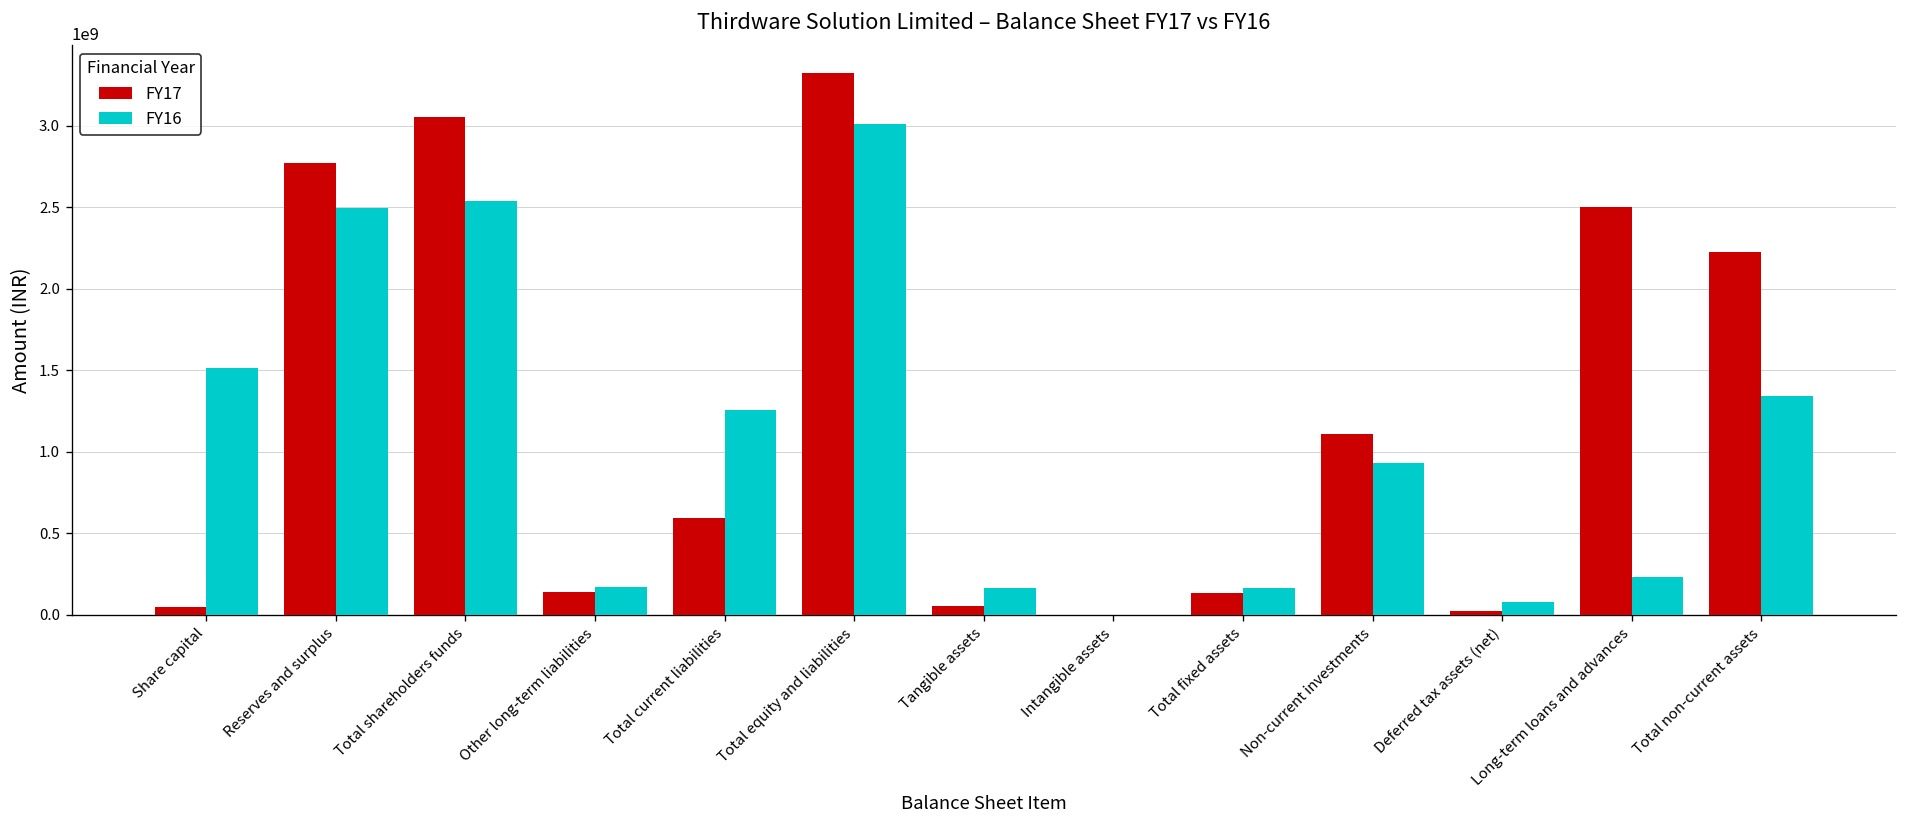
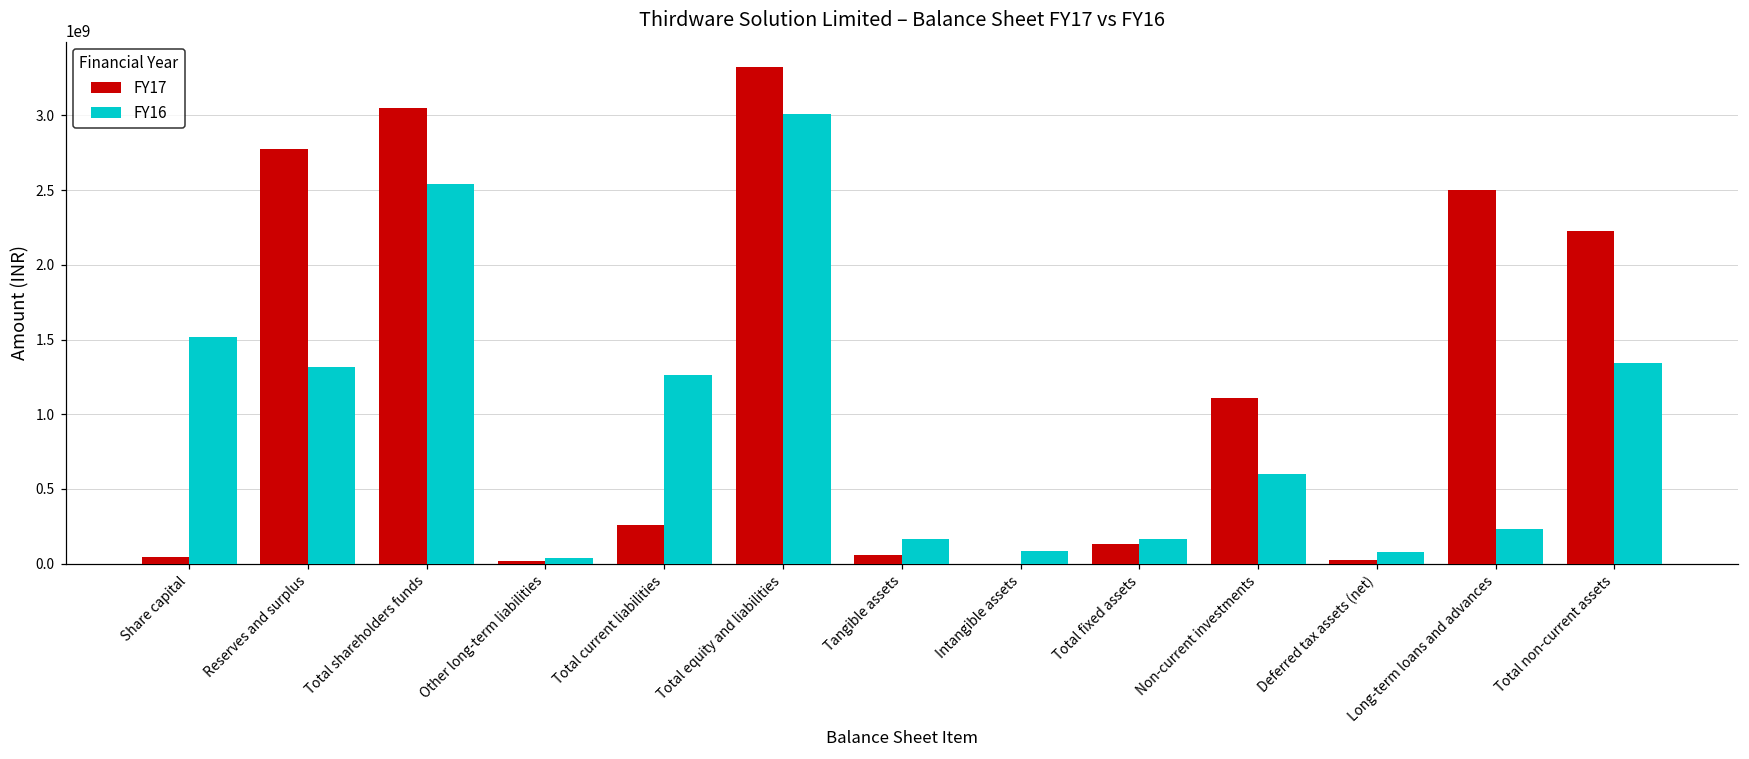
FY16, Reserves and surplus: 2490000000 -> 1320000000
FY17, Other long-term liabilities: 140000000 -> 20000000
FY16, Other long-term liabilities: 170000000 -> 40000000
FY17, Total current liabilities: 590000000 -> 260000000
FY16, Intangible assets: 0 -> 80000000
FY16, Non-current investments: 930000000 -> 600000000
